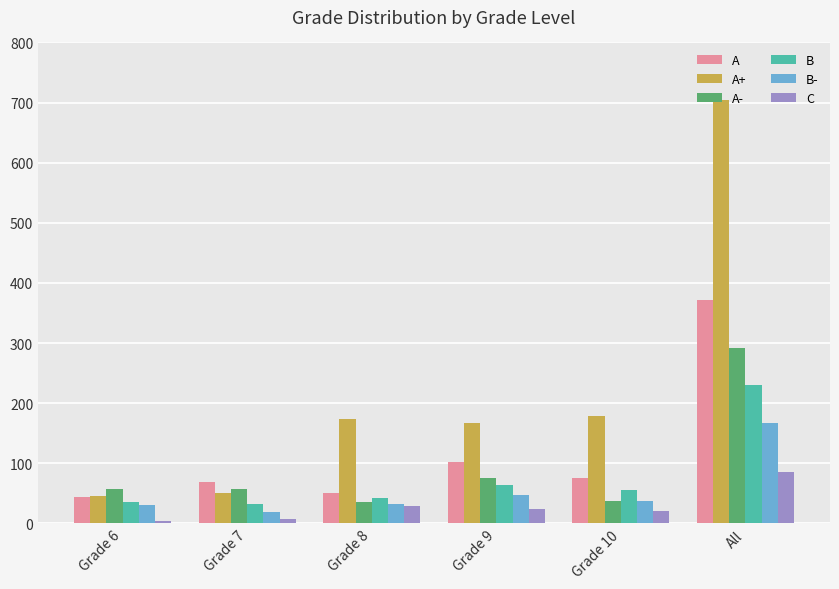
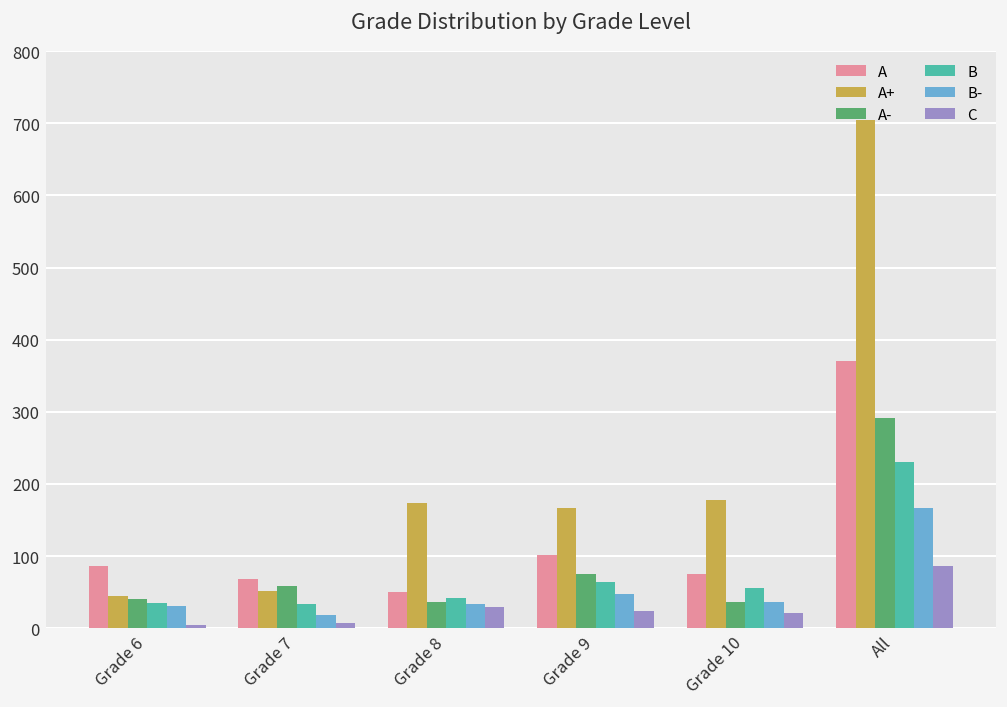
A, Grade 6: 40 -> 90
A-, Grade 6: 60 -> 40
